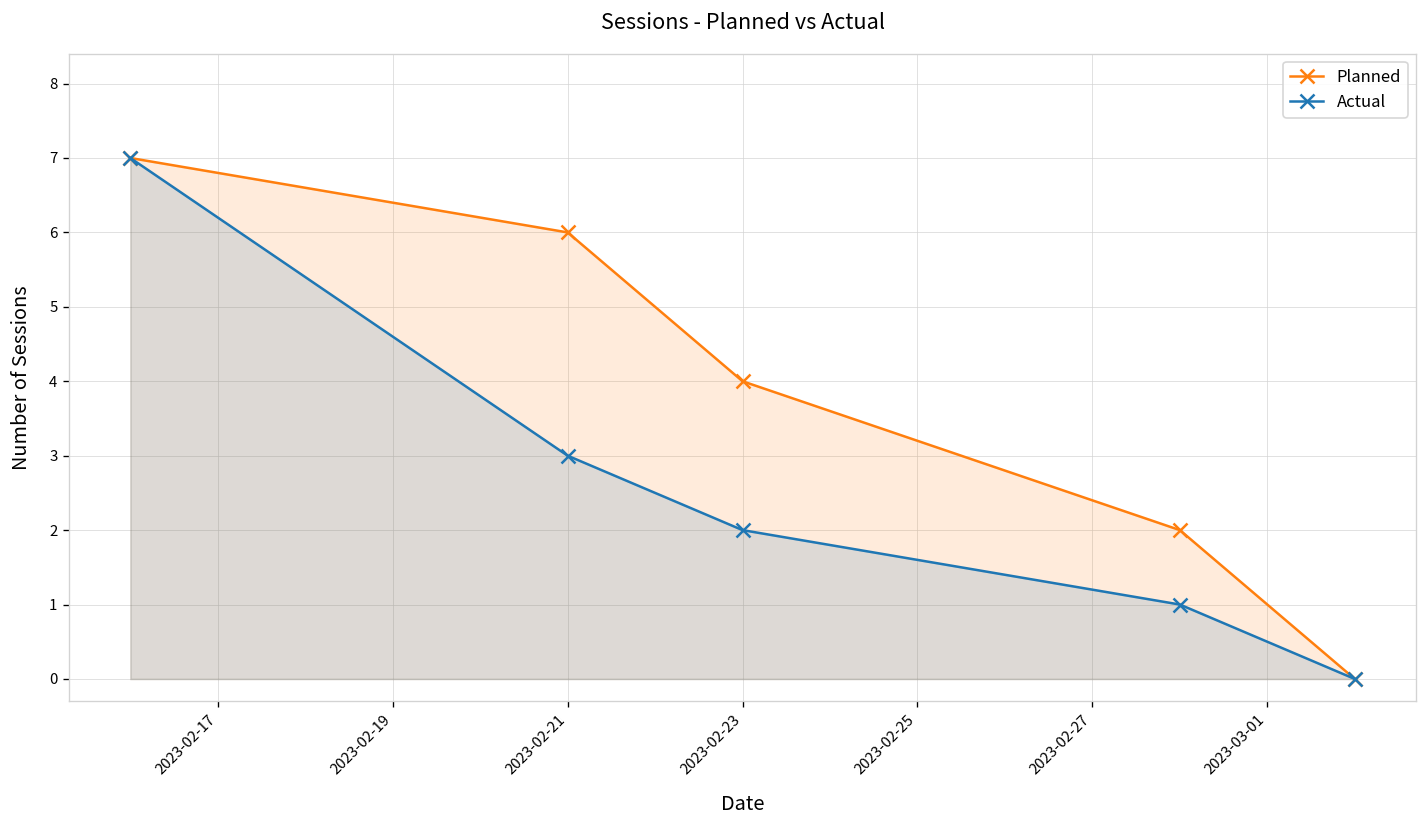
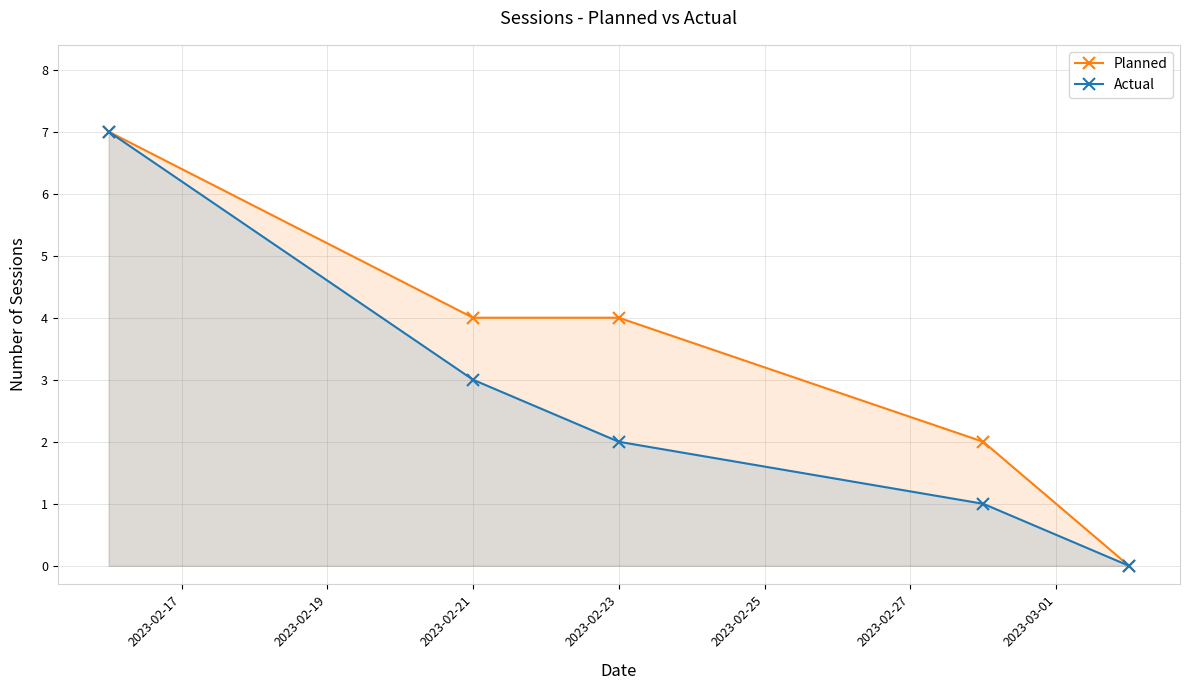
Planned, 2023-02-21: 6 -> 4
